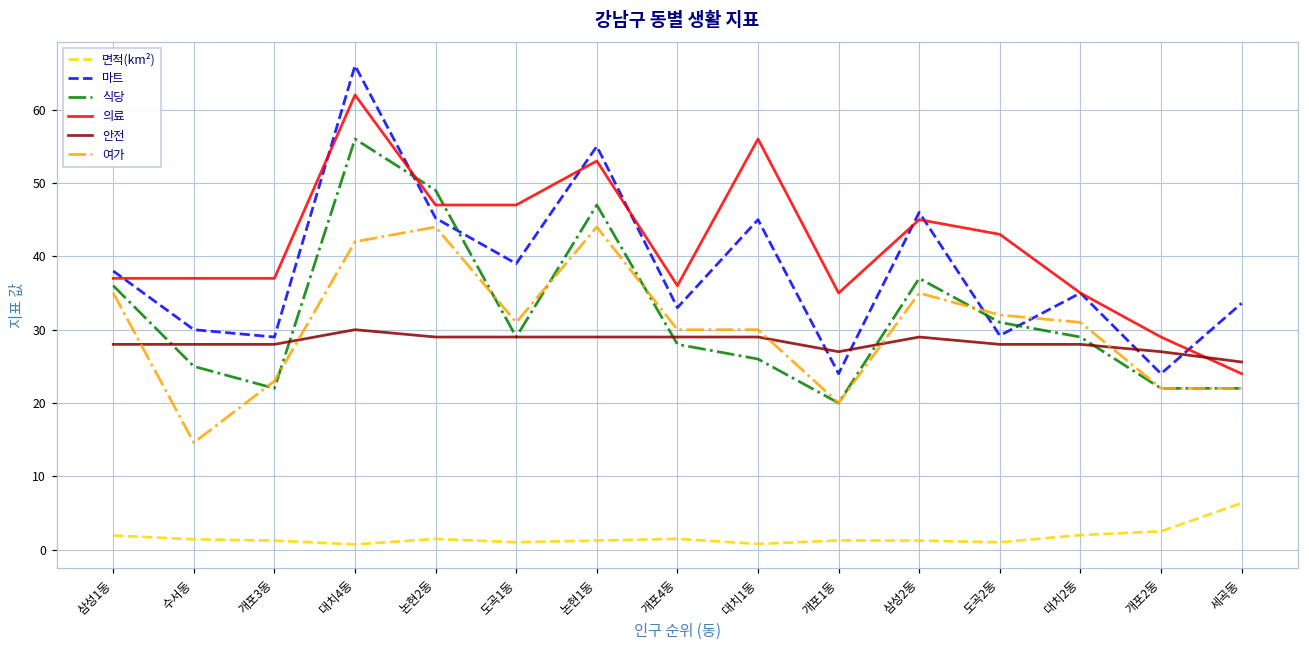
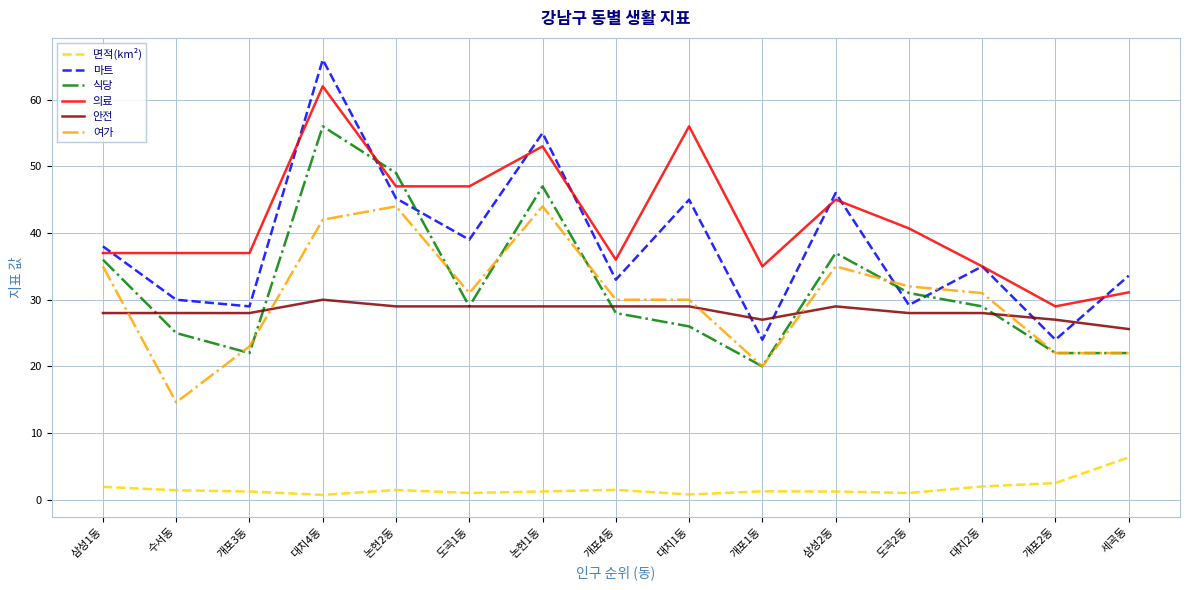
의료, 도곡2동: 43 -> 41
의료, 세곡동: 24 -> 31
